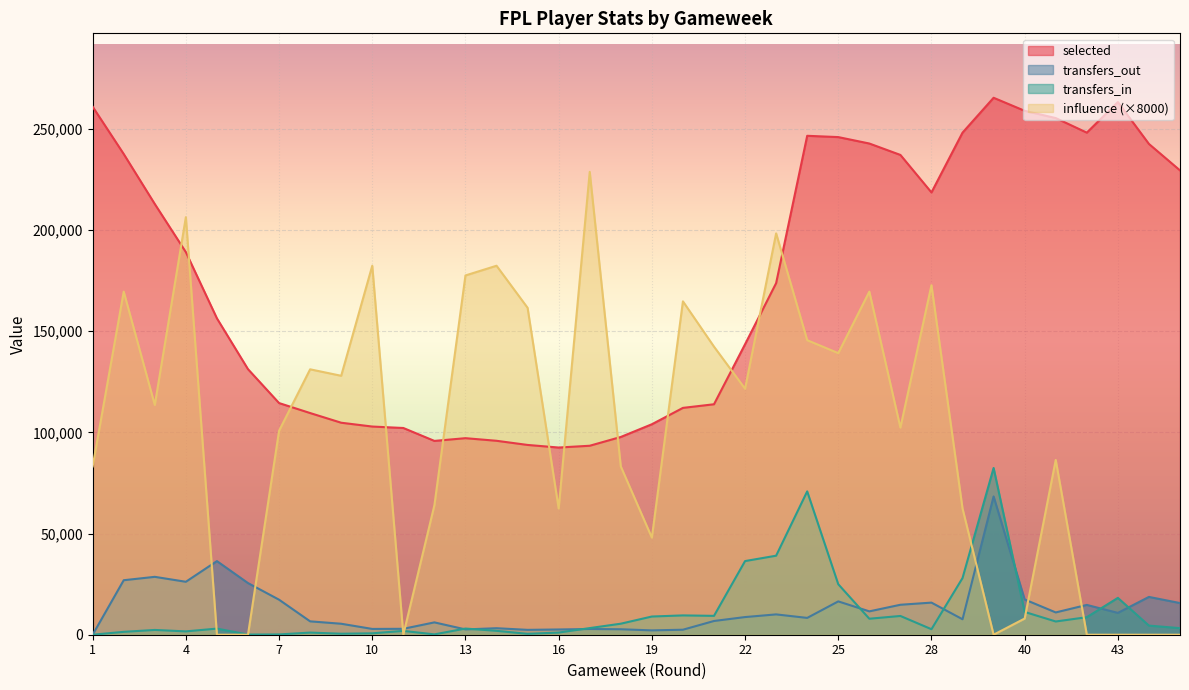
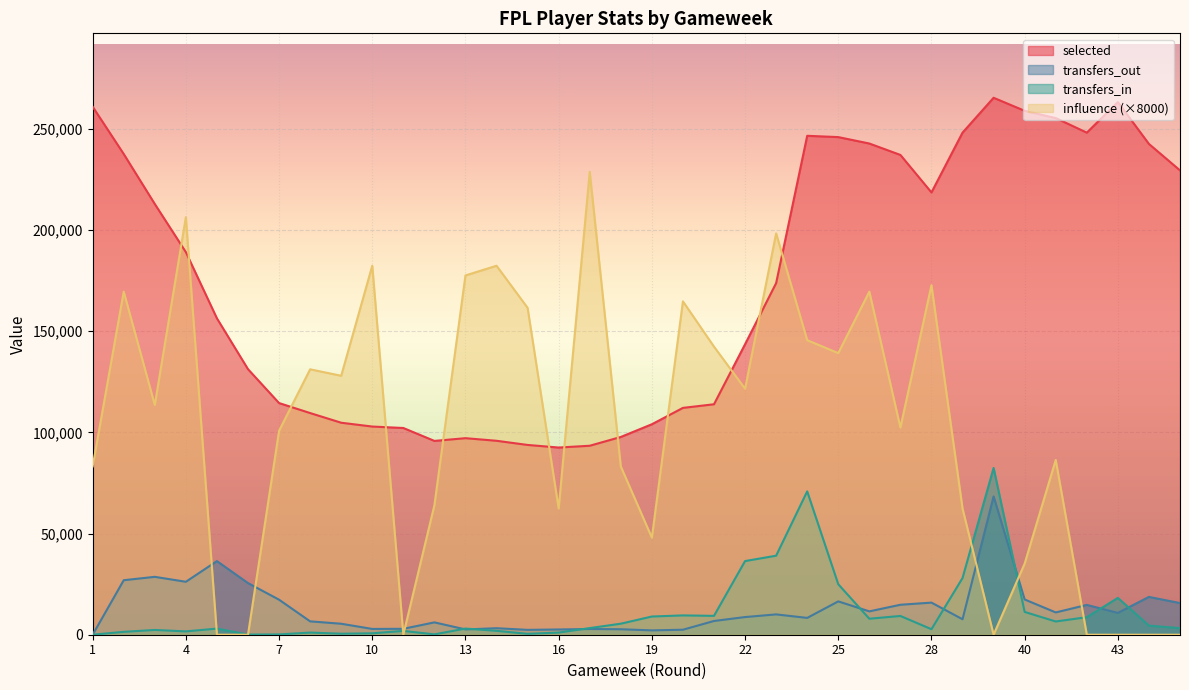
influence (×8000), 40: 8,000 -> 35,000
